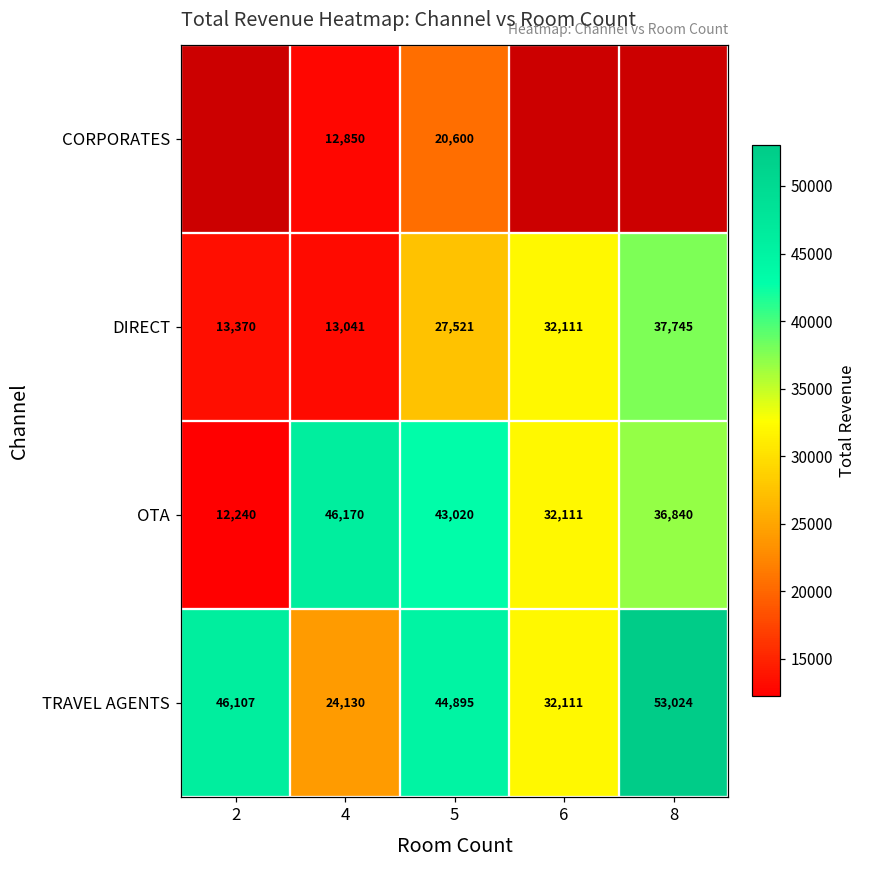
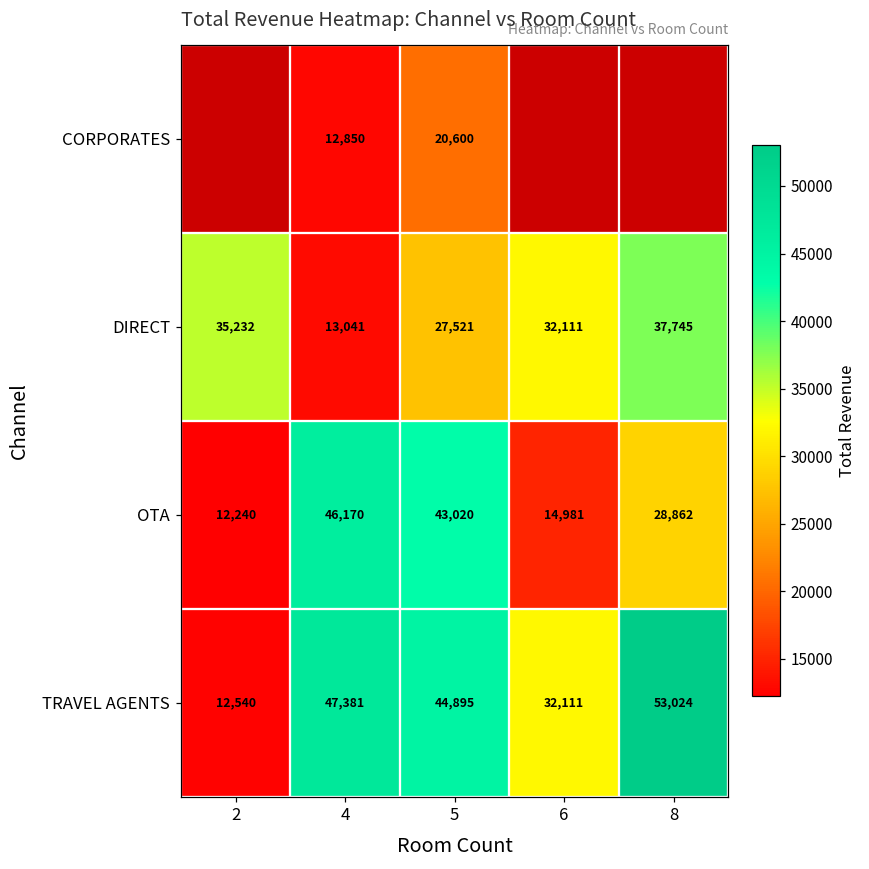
DIRECT, 2: 13,370 -> 35,232
OTA, 6: 32,111 -> 14,981
OTA, 8: 36,840 -> 28,862
TRAVEL AGENTS, 2: 46,107 -> 12,540
TRAVEL AGENTS, 4: 24,130 -> 47,381
